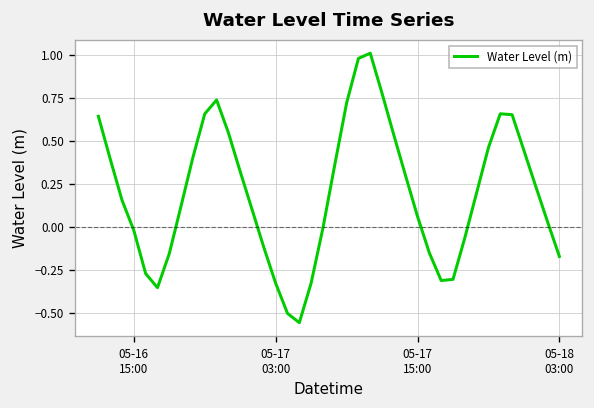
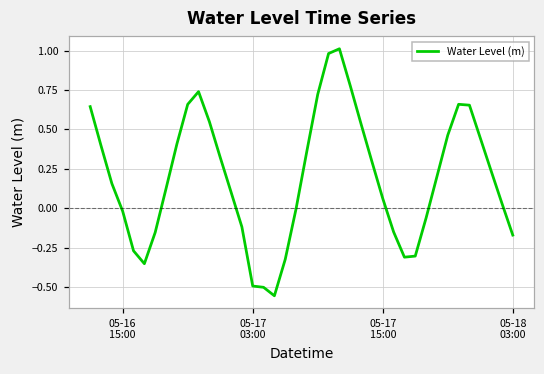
05-17 03:00: -0.33 -> -0.49
